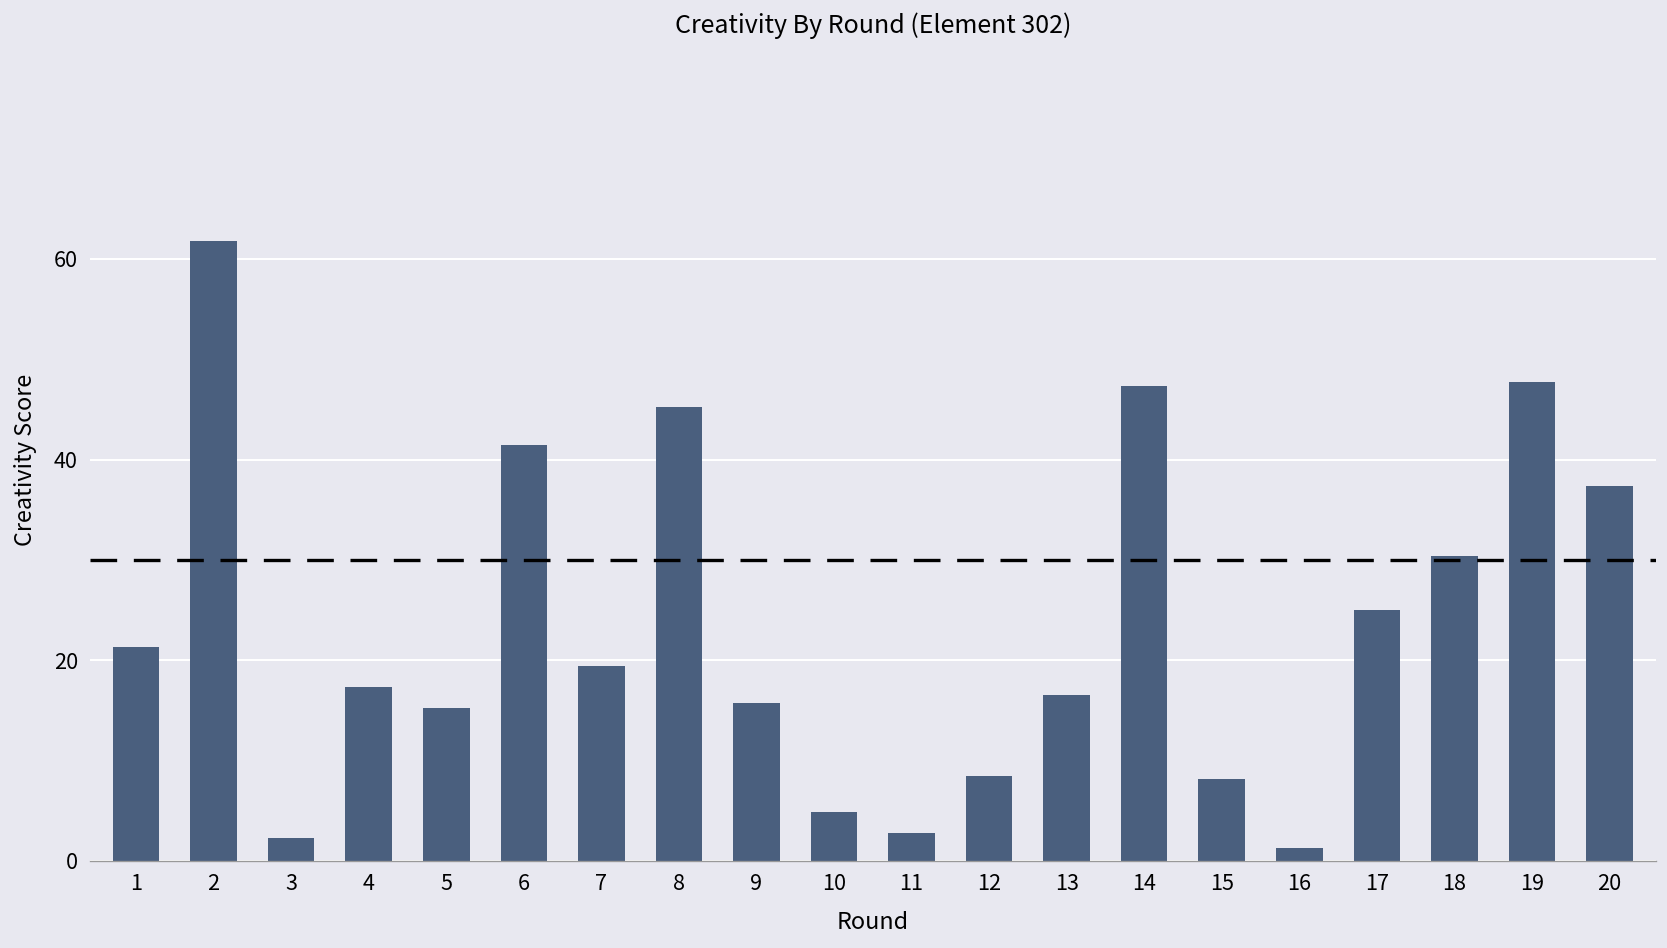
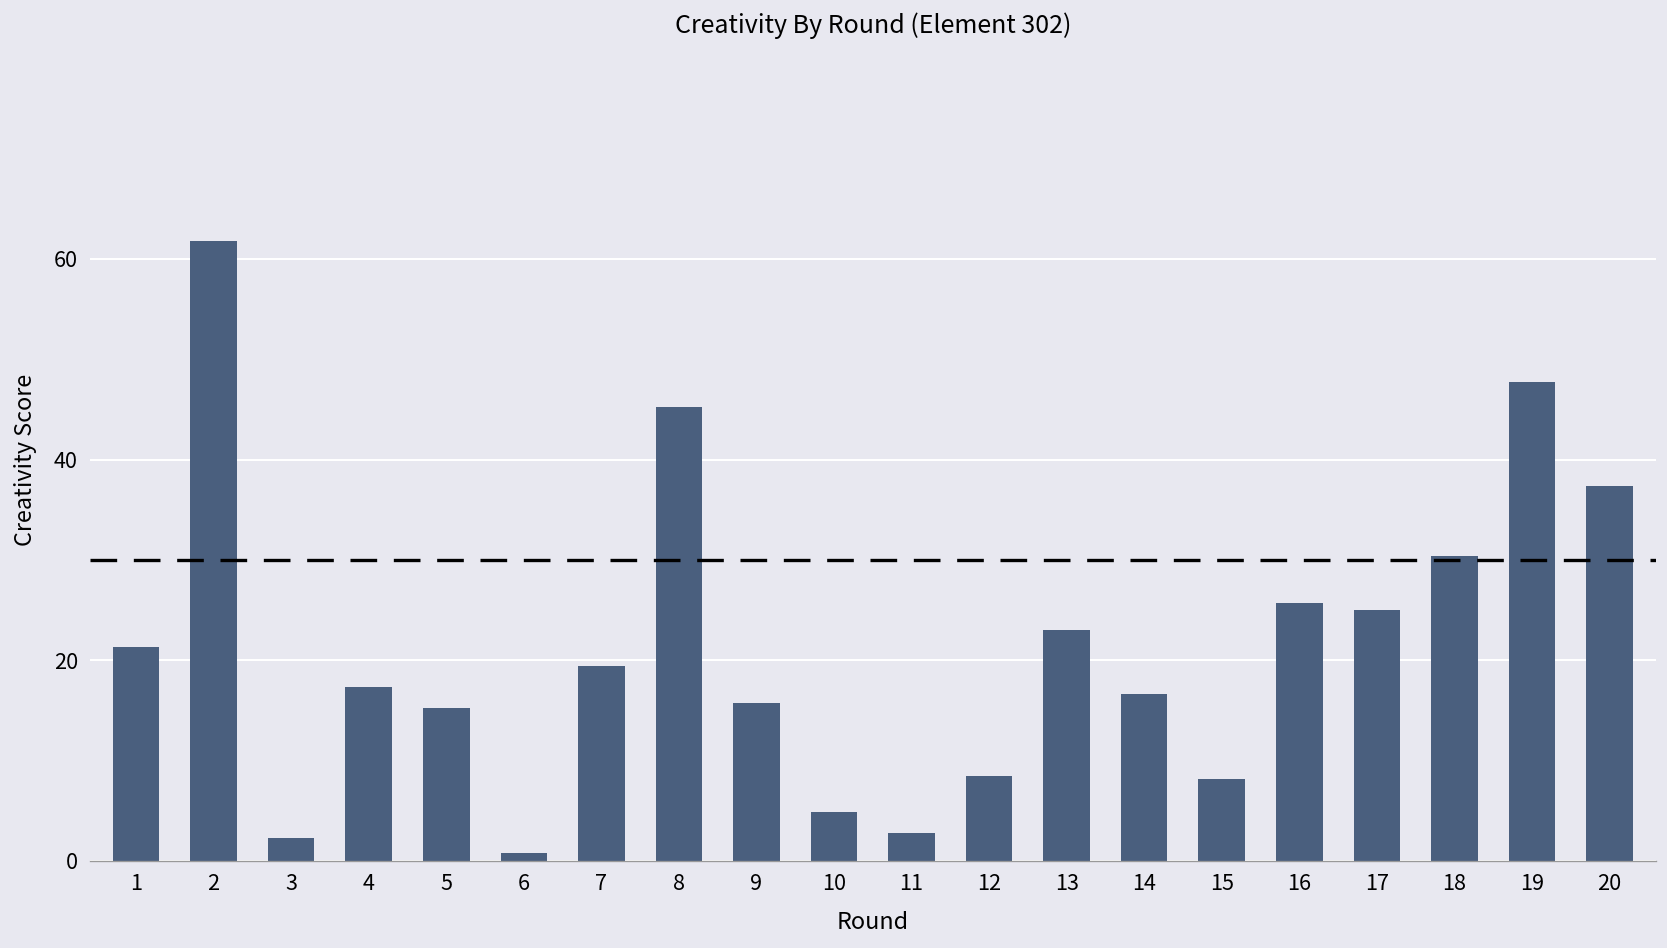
6: 41 -> 1
13: 17 -> 23
14: 47 -> 17
16: 1 -> 26
